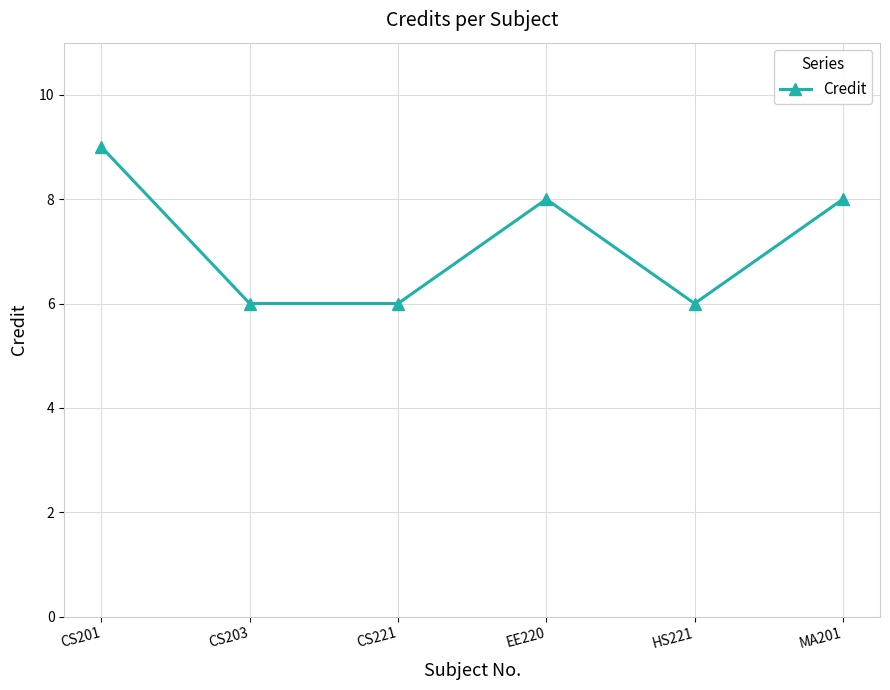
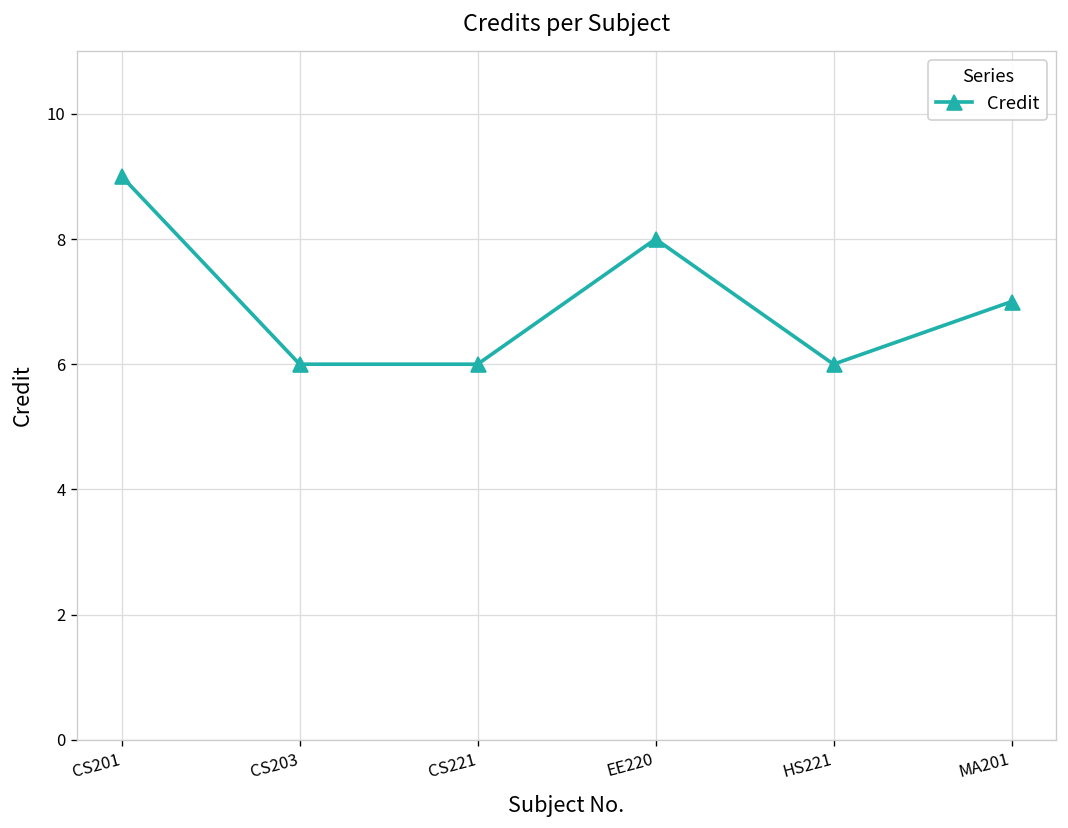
MA201: 8 -> 7
